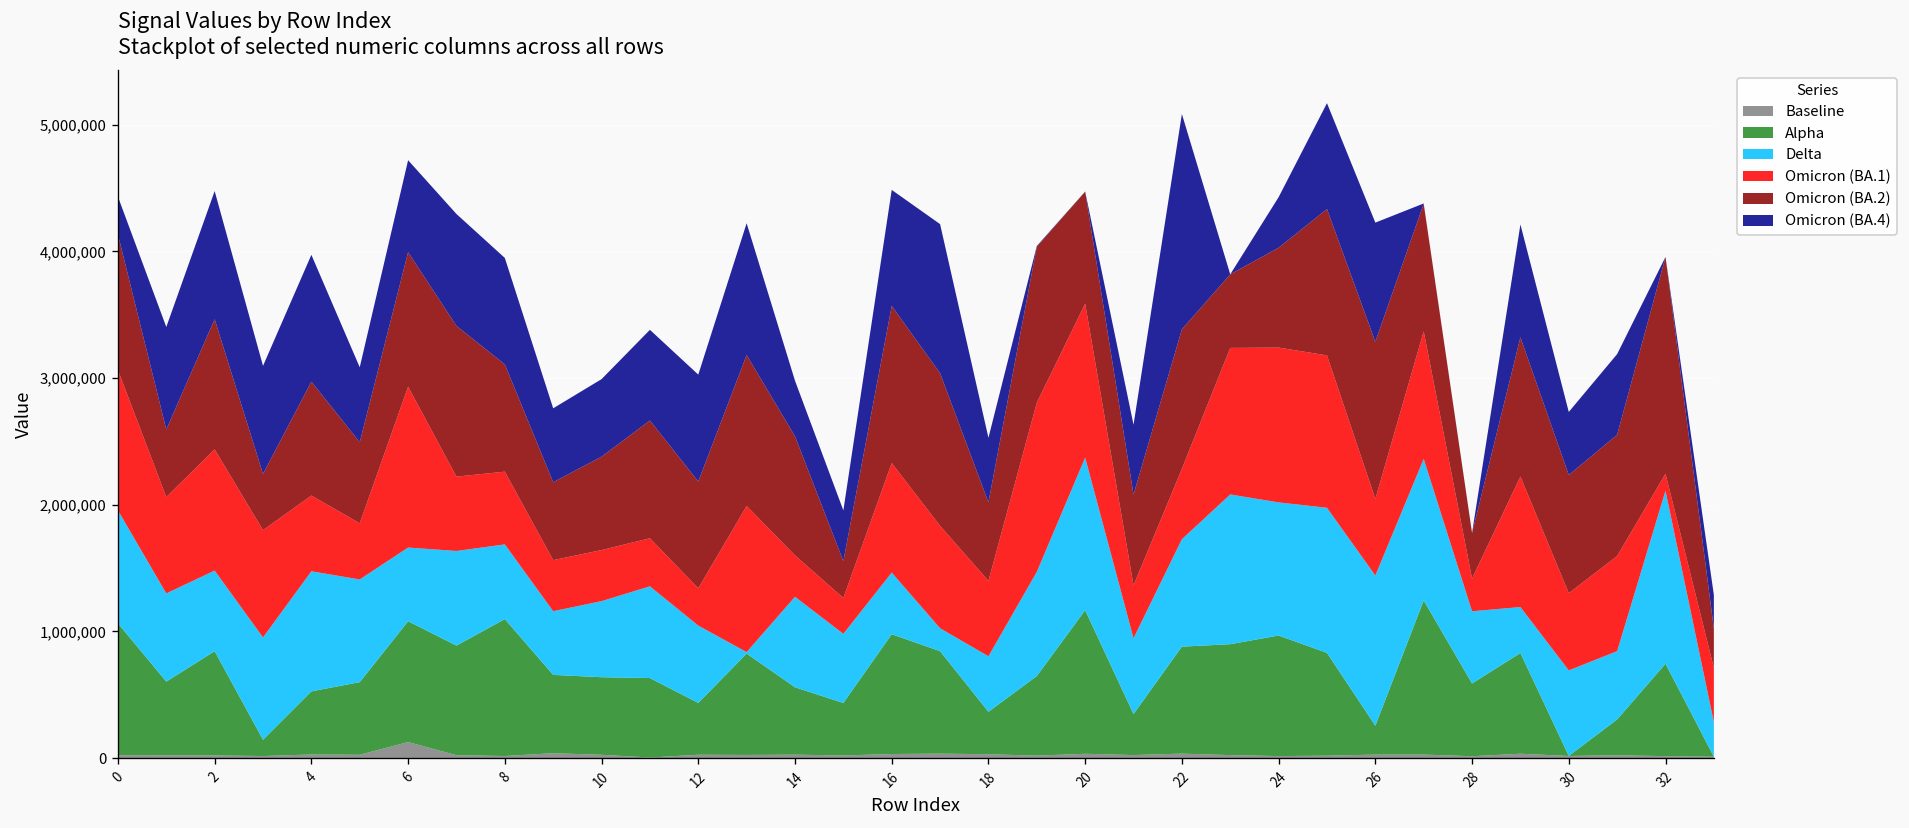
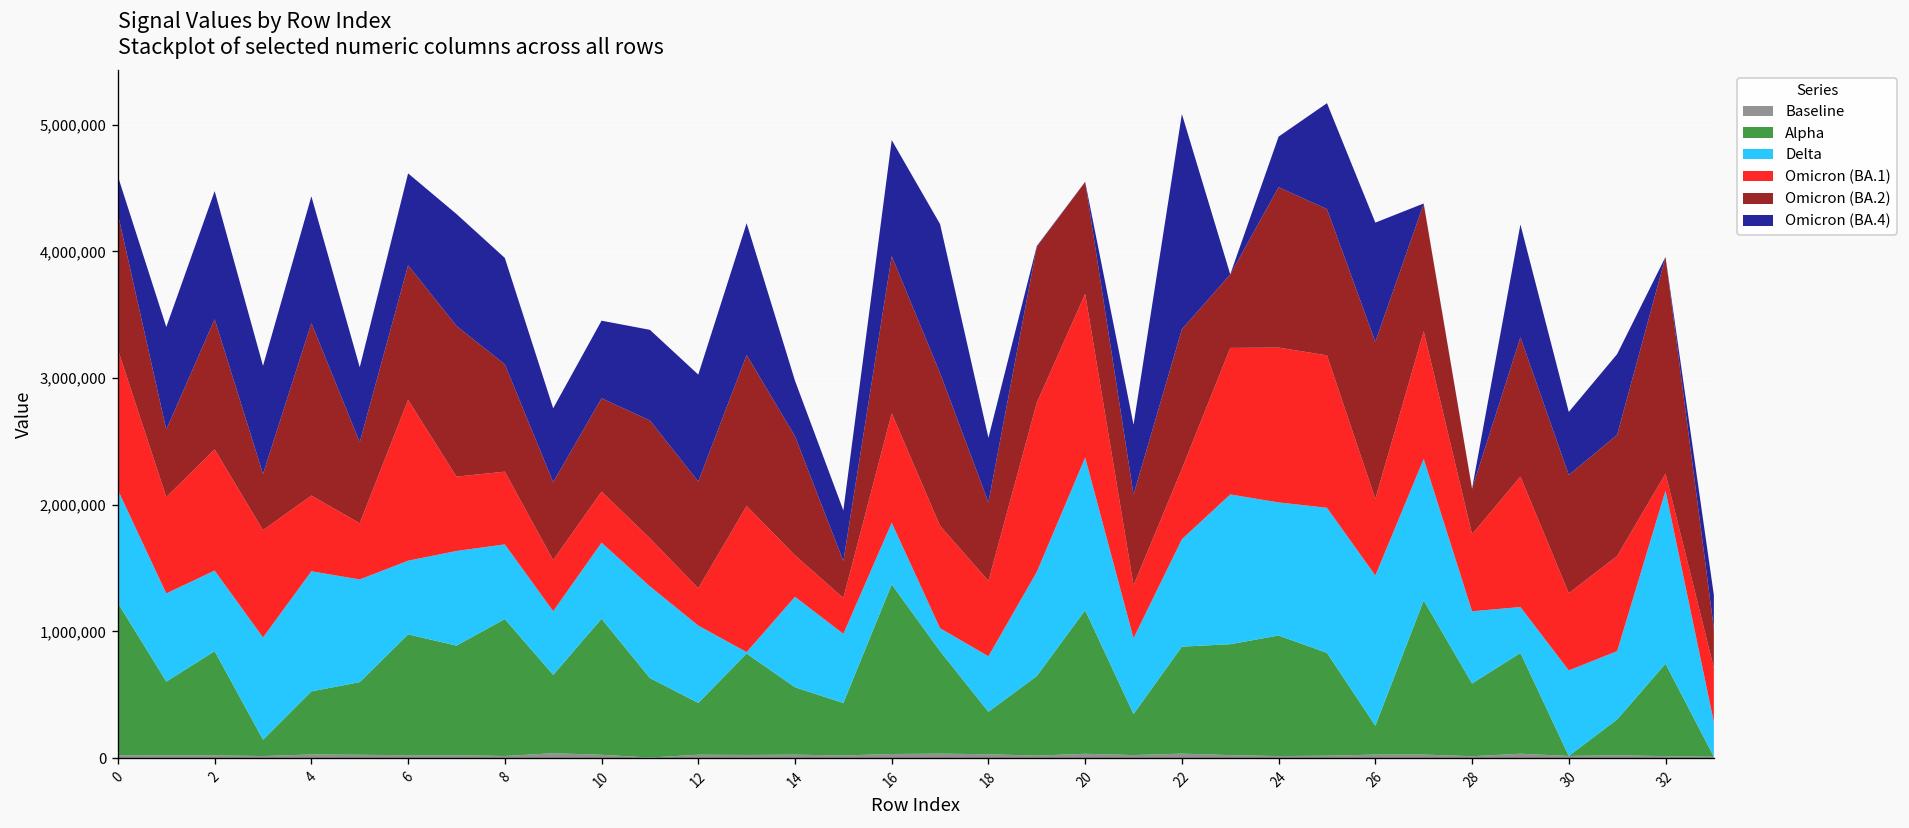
Alpha, 0: 1,040,000 -> 1,200,000
Omicron (BA.2), 4: 900,000 -> 1,360,000
Baseline, 6: 130,000 -> 20,000
Alpha, 10: 610,000 -> 1,070,000
Alpha, 16: 950,000 -> 1,340,000
Omicron (BA.1), 20: 1,210,000 -> 1,290,000
Omicron (BA.2), 24: 790,000 -> 1,270,000
Omicron (BA.1), 28: 260,000 -> 610,000
